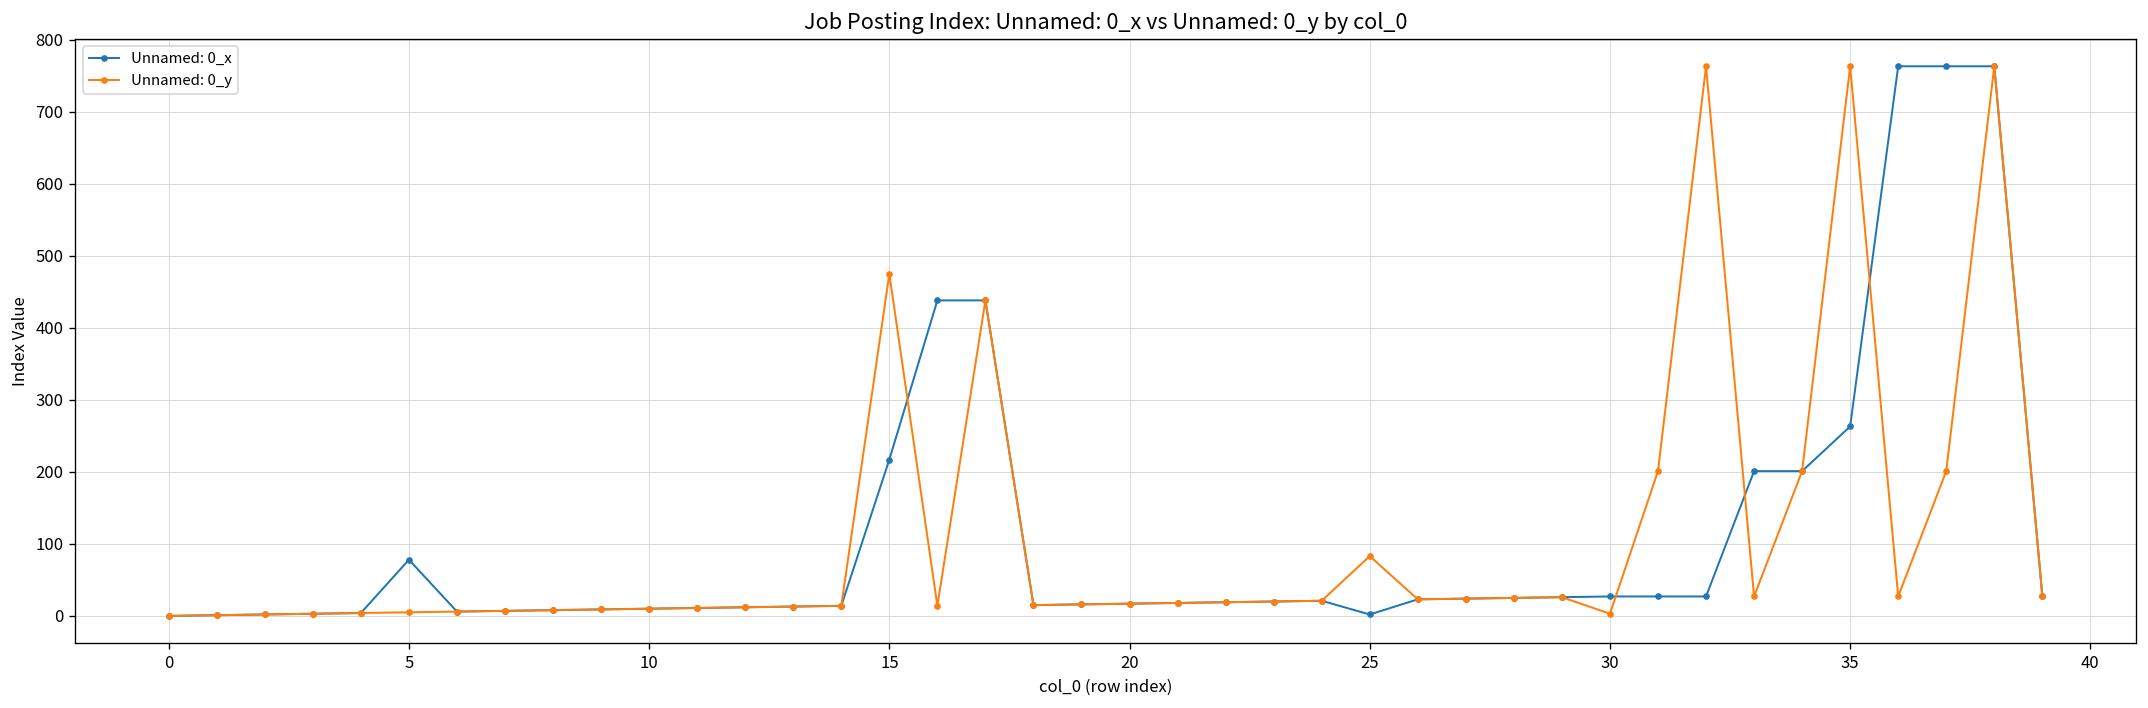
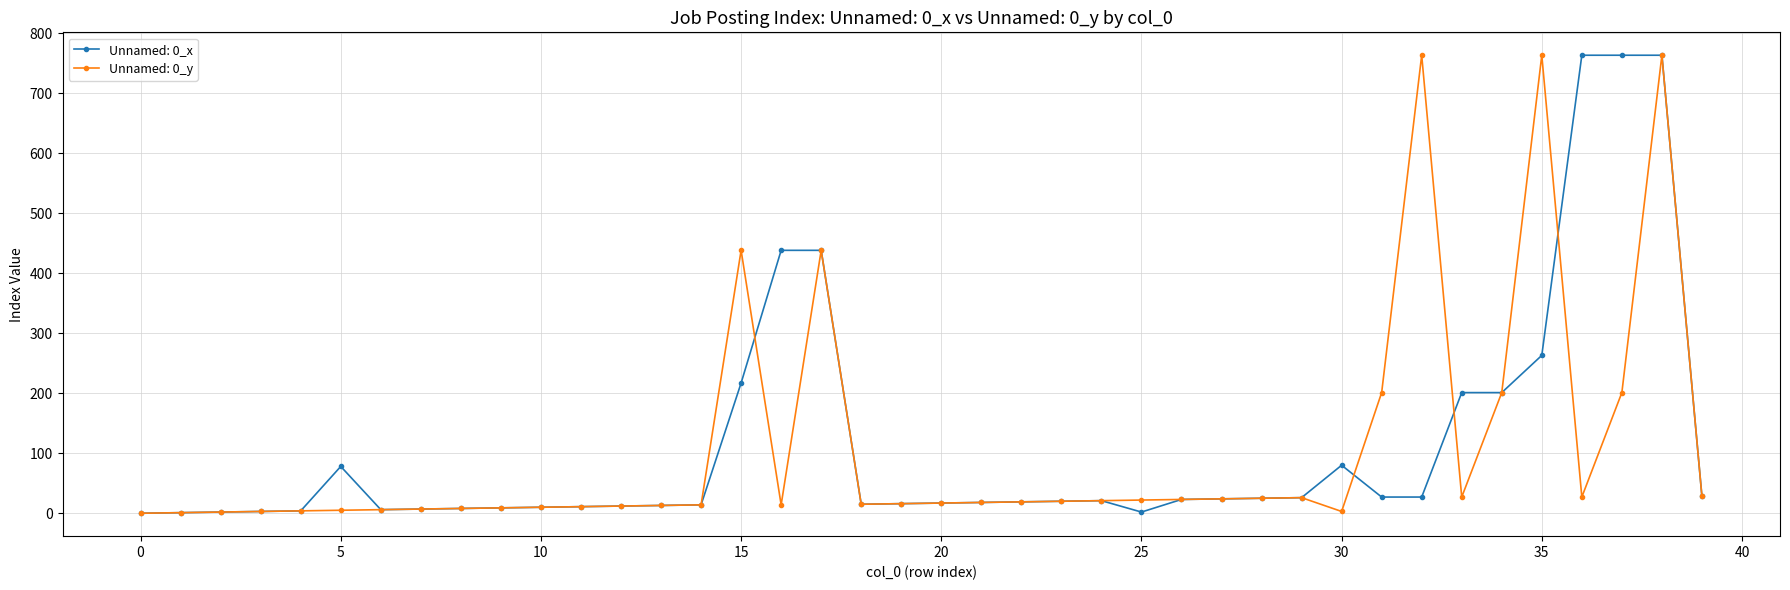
Unnamed: 0_y, 15: 480 -> 440
Unnamed: 0_y, 25: 80 -> 20
Unnamed: 0_x, 30: 30 -> 80
